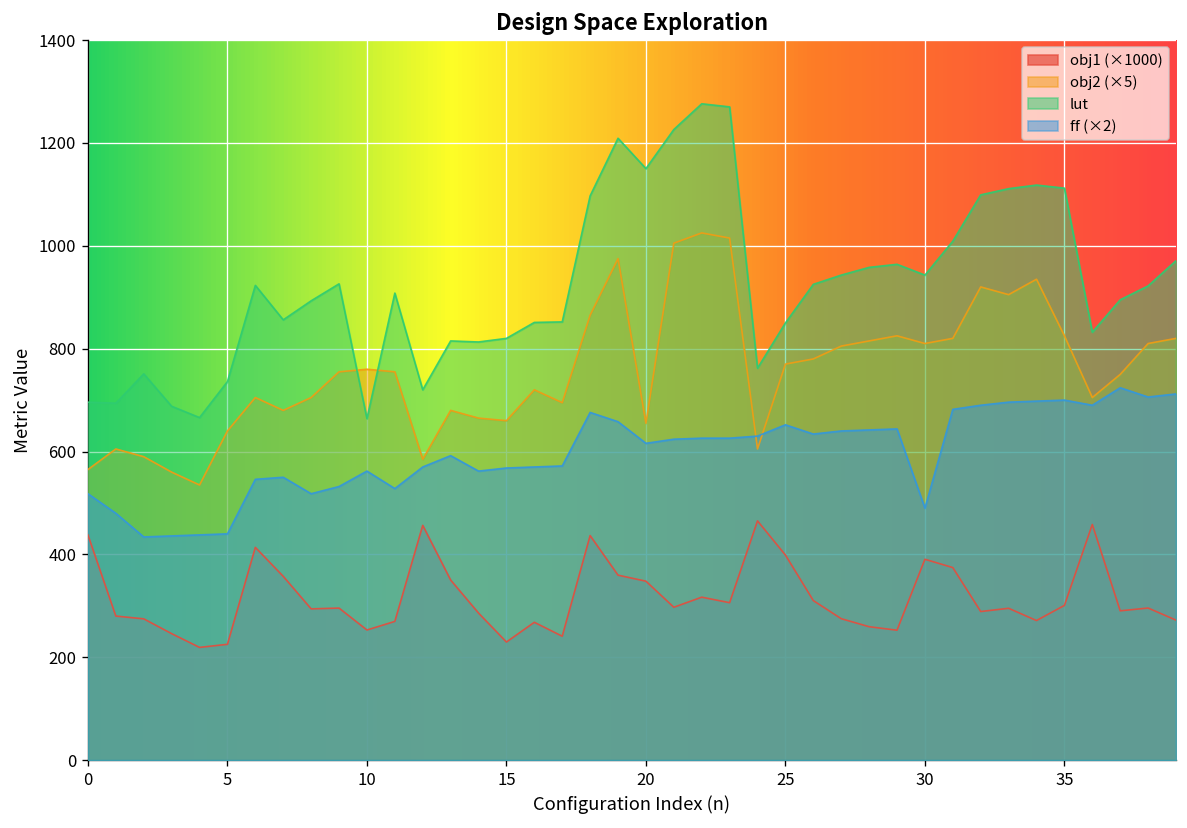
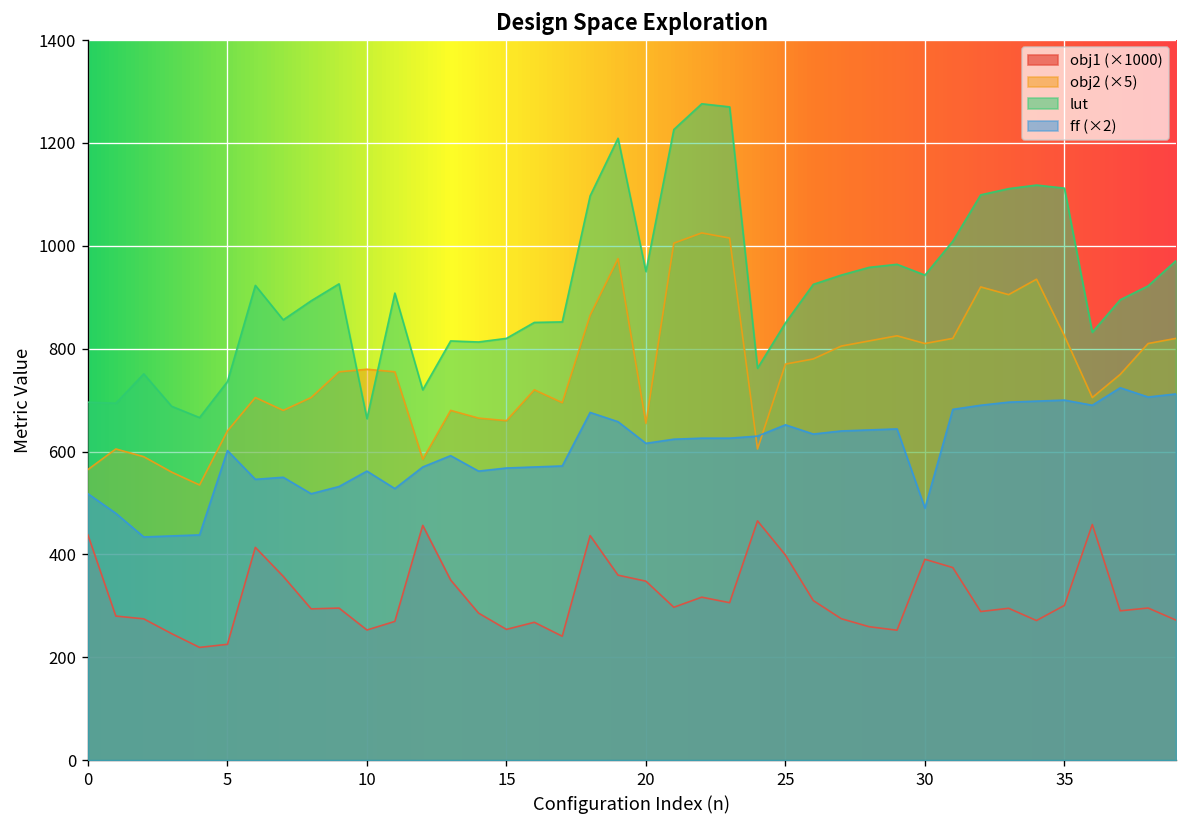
ff (×2), 5: 440 -> 600
obj1 (×1000), 15: 230 -> 250
lut, 20: 1150 -> 950
